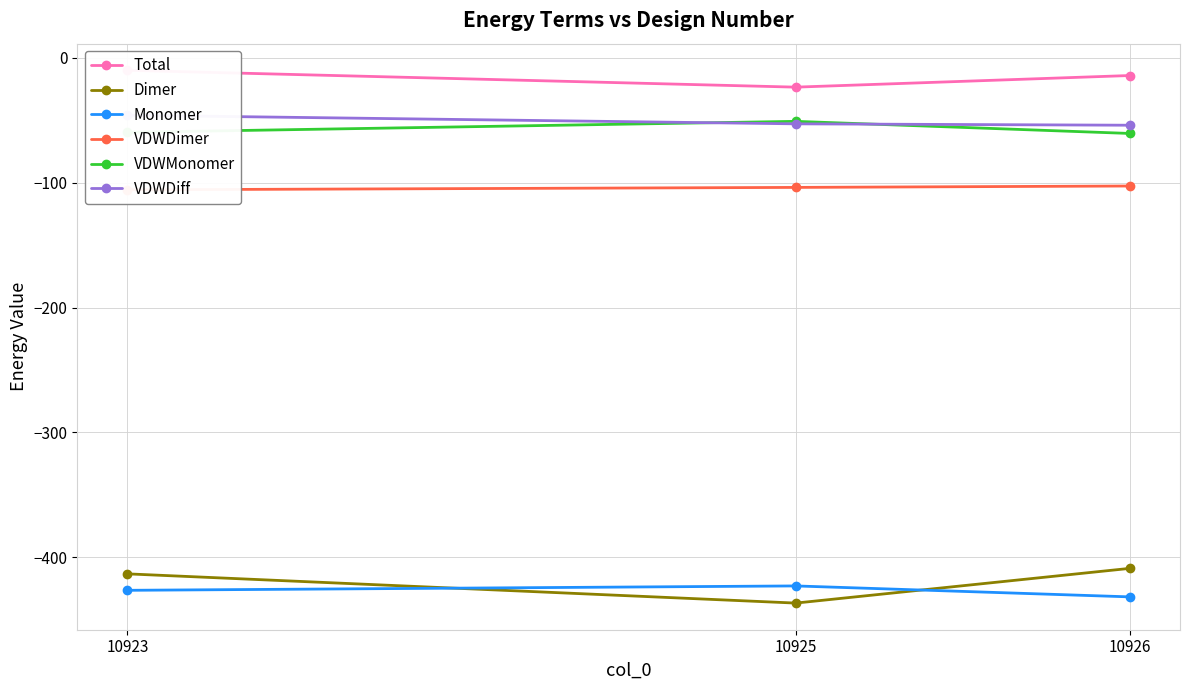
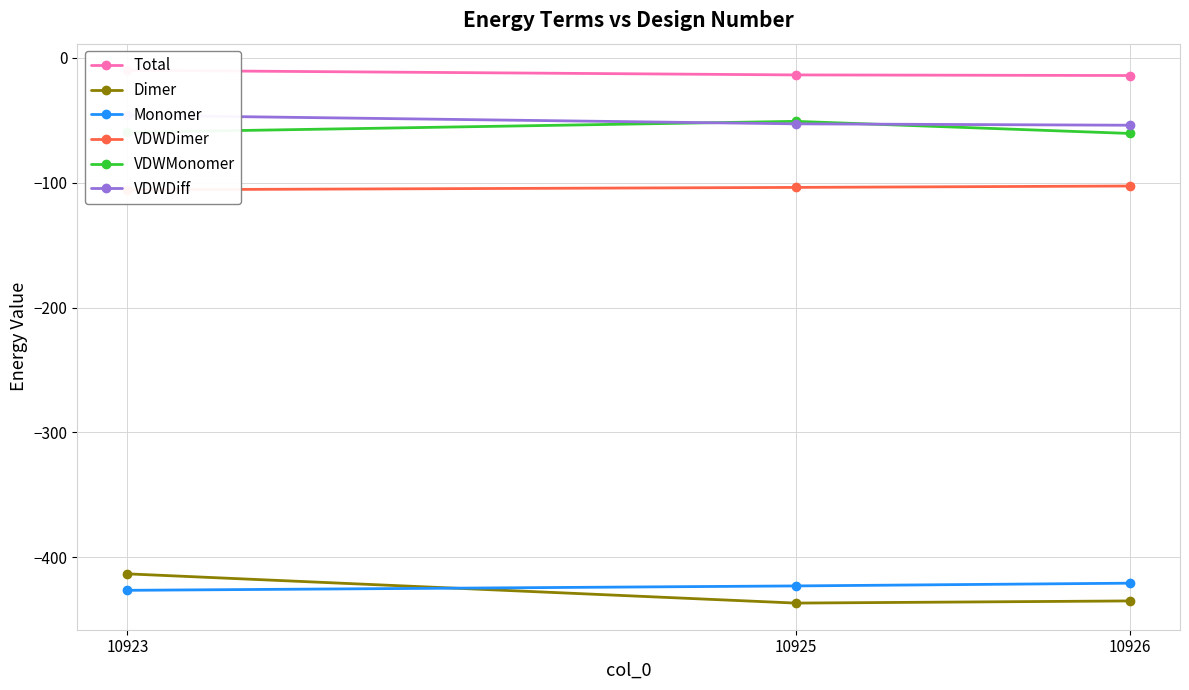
Total, 10925: -24 -> -14
Dimer, 10926: -409 -> -435
Monomer, 10926: -432 -> -421
